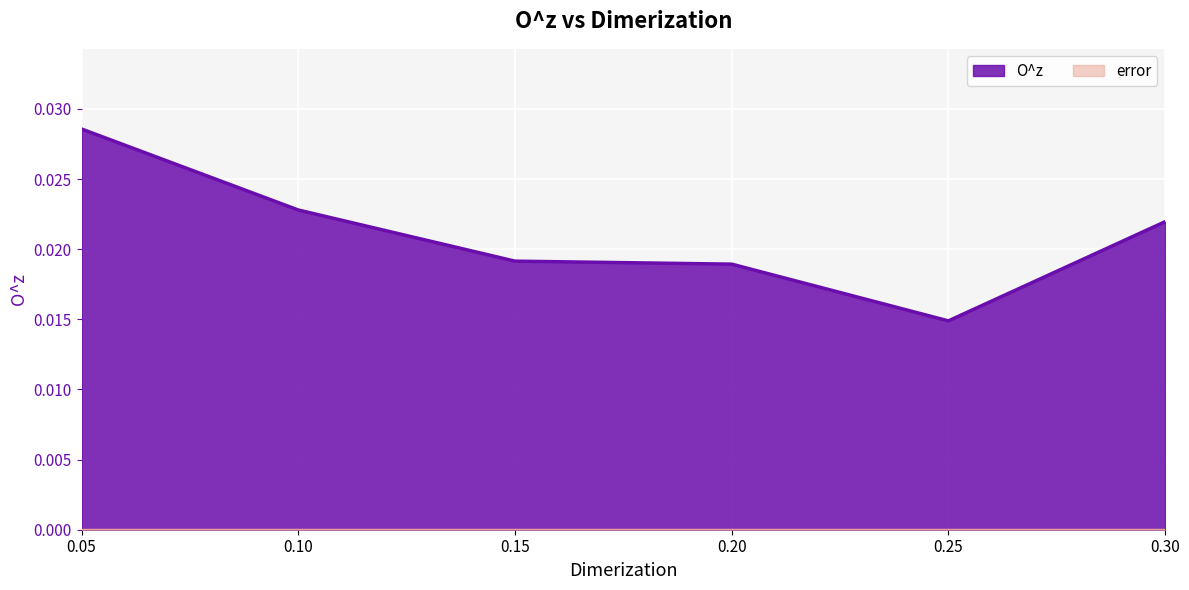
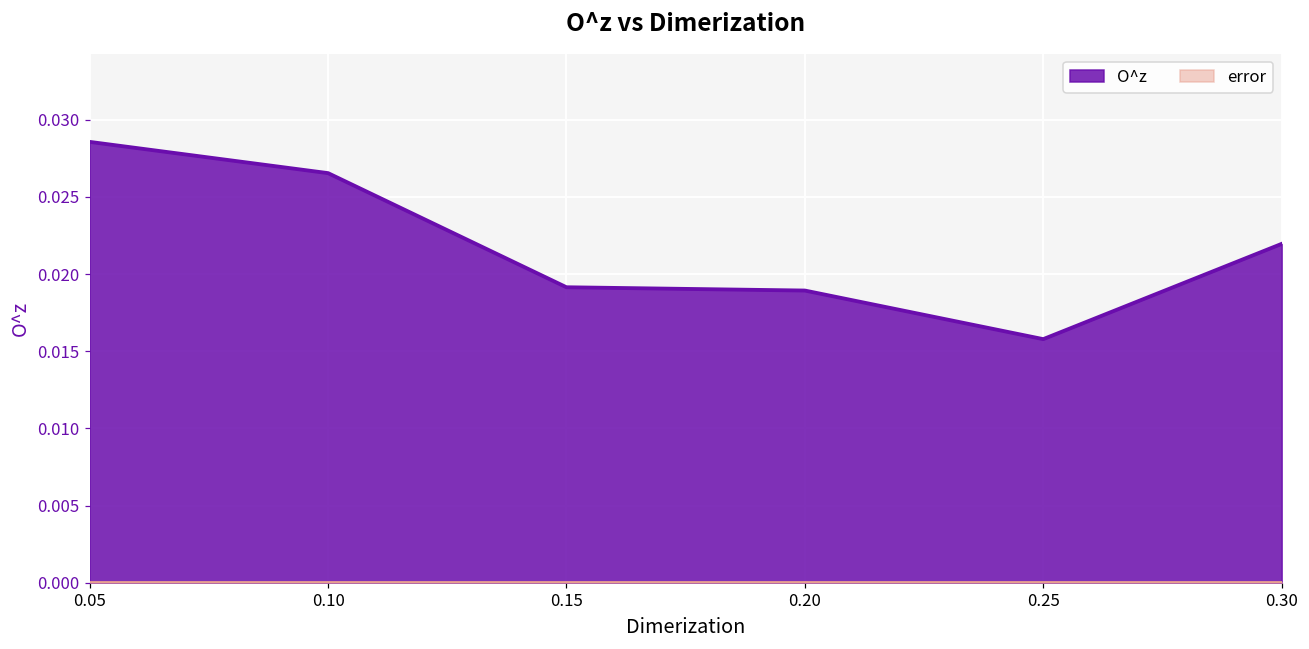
O^z, 0.10: 0.0228 -> 0.0265
O^z, 0.25: 0.0149 -> 0.0158
